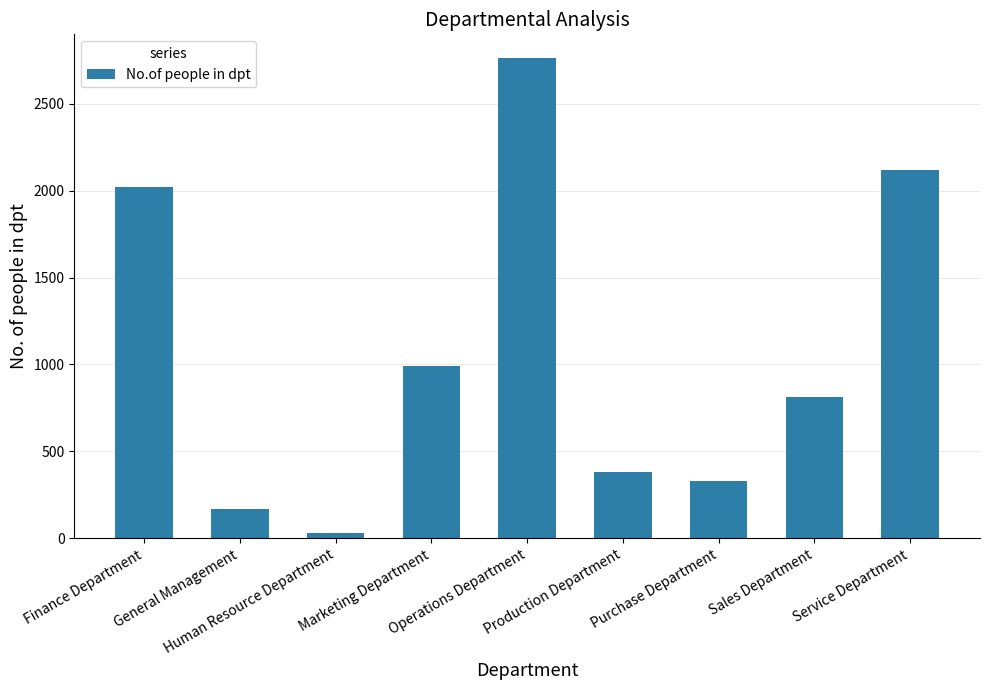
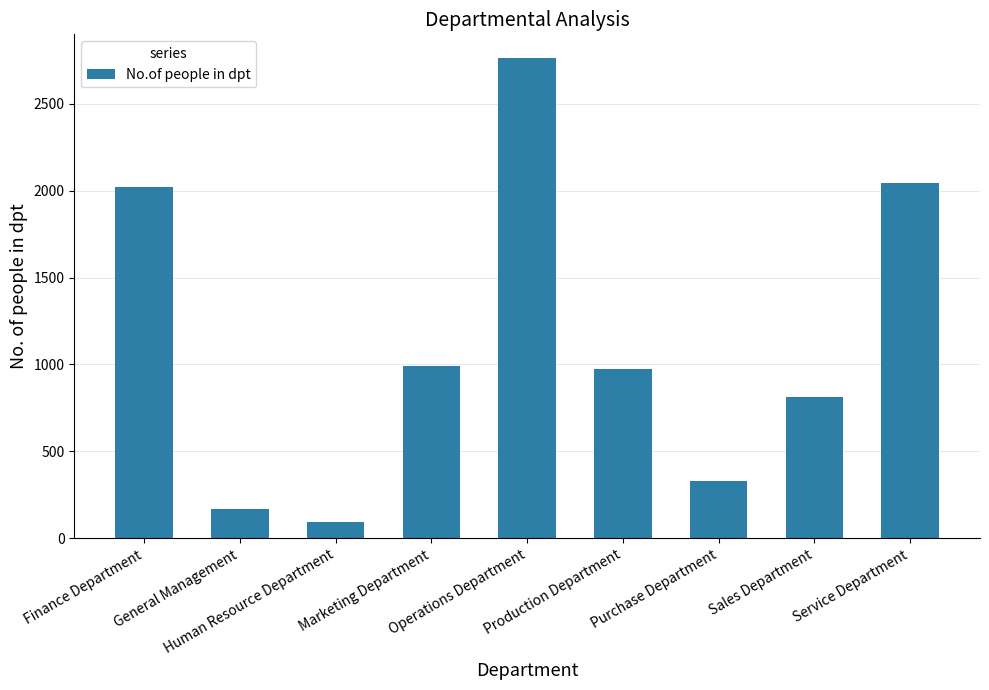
Human Resource Department: 30 -> 100
Production Department: 380 -> 970
Service Department: 2120 -> 2040
